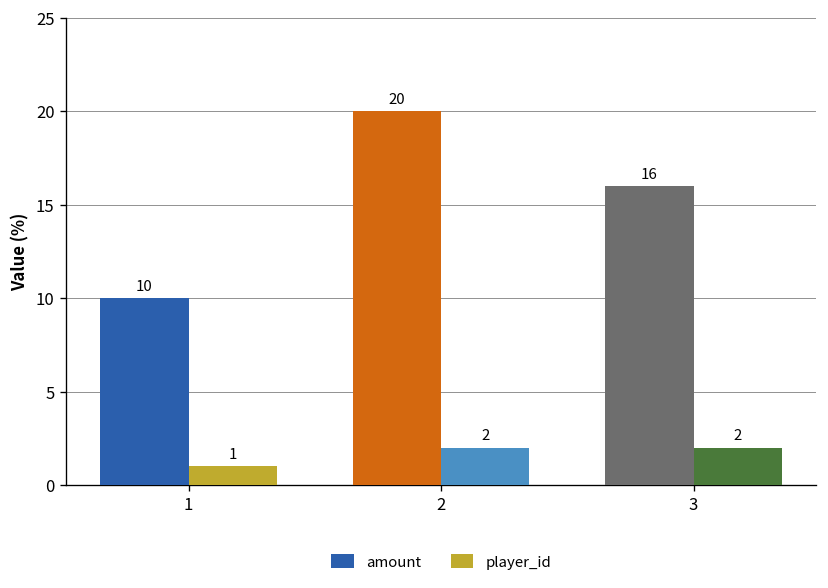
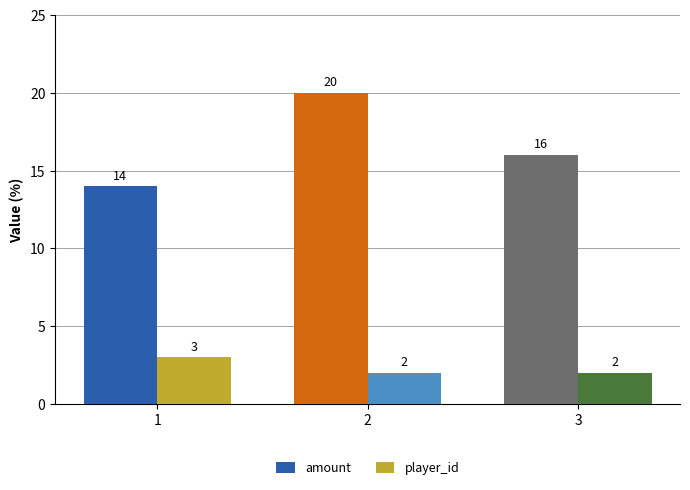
amount, 1: 10 -> 14
player_id, 1: 1 -> 3
